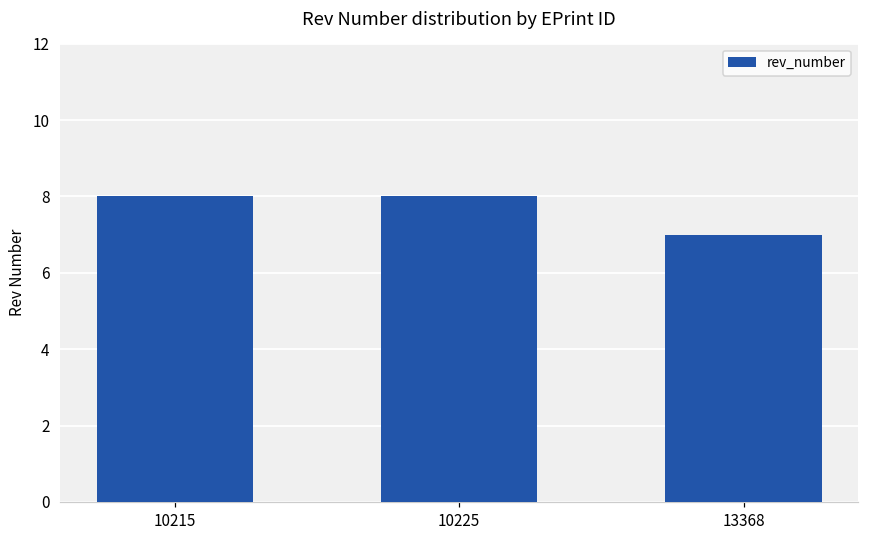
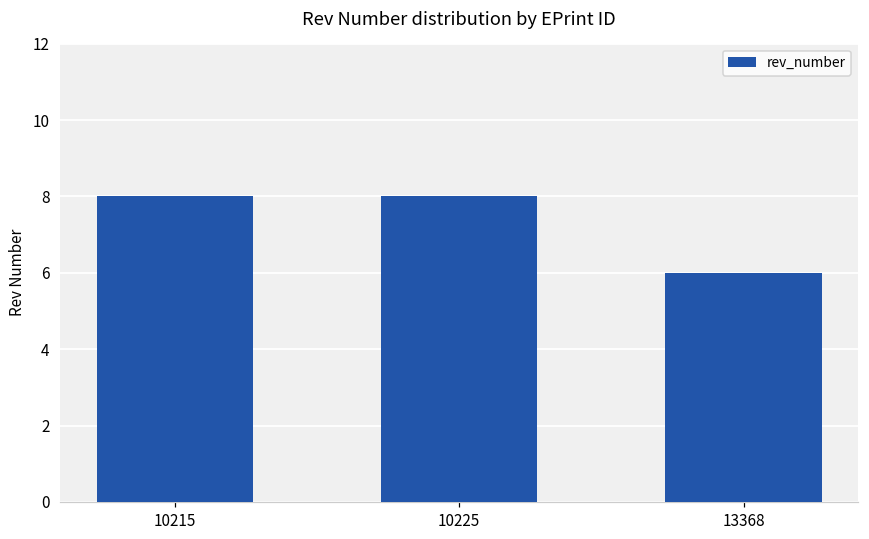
13368: 7 -> 6
